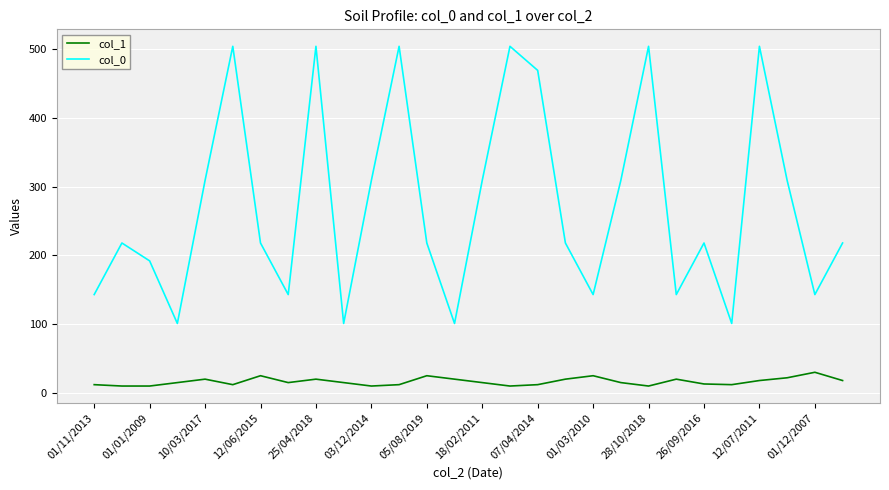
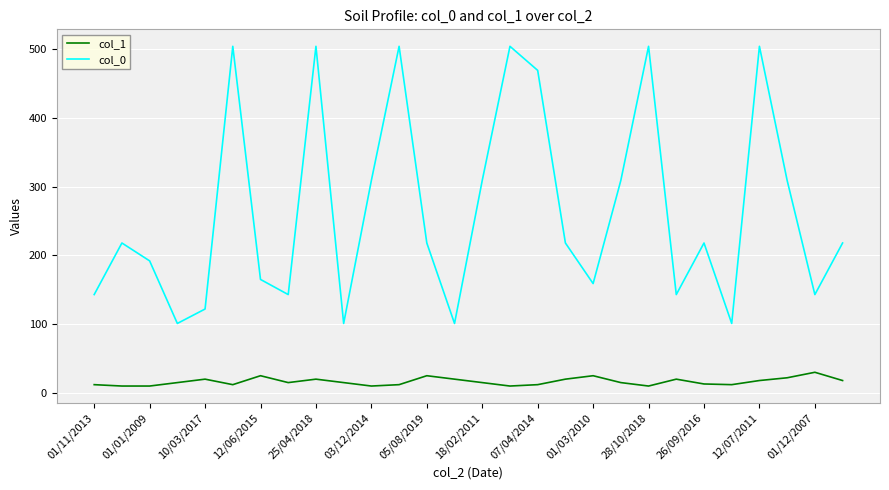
col_0, 10/03/2017: 310 -> 120
col_0, 12/06/2015: 220 -> 170
col_0, 01/03/2010: 140 -> 160
